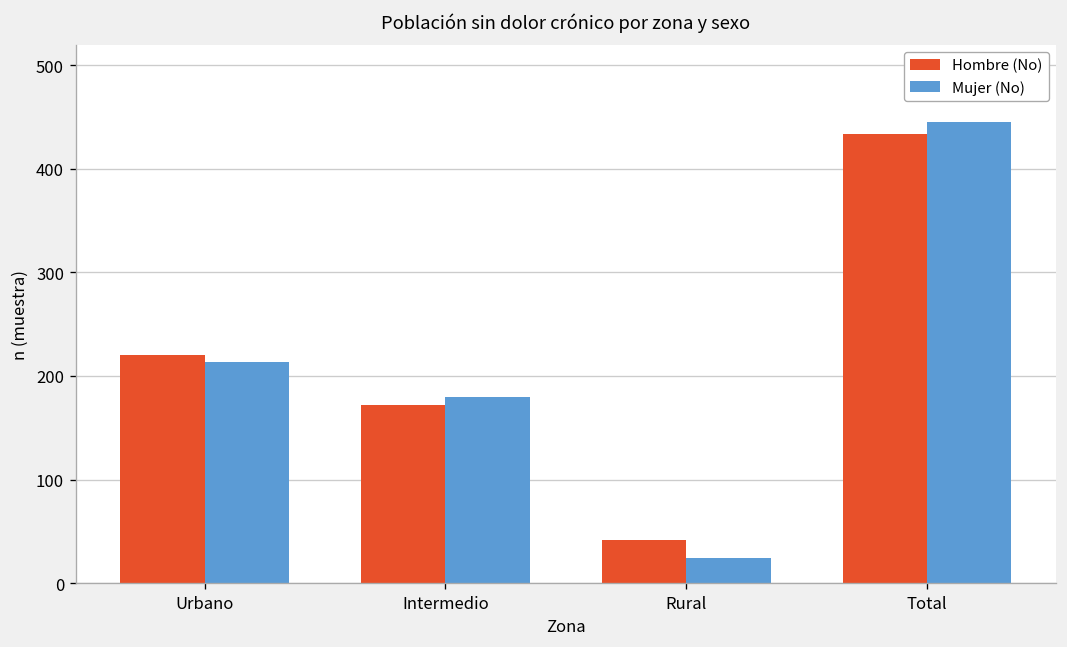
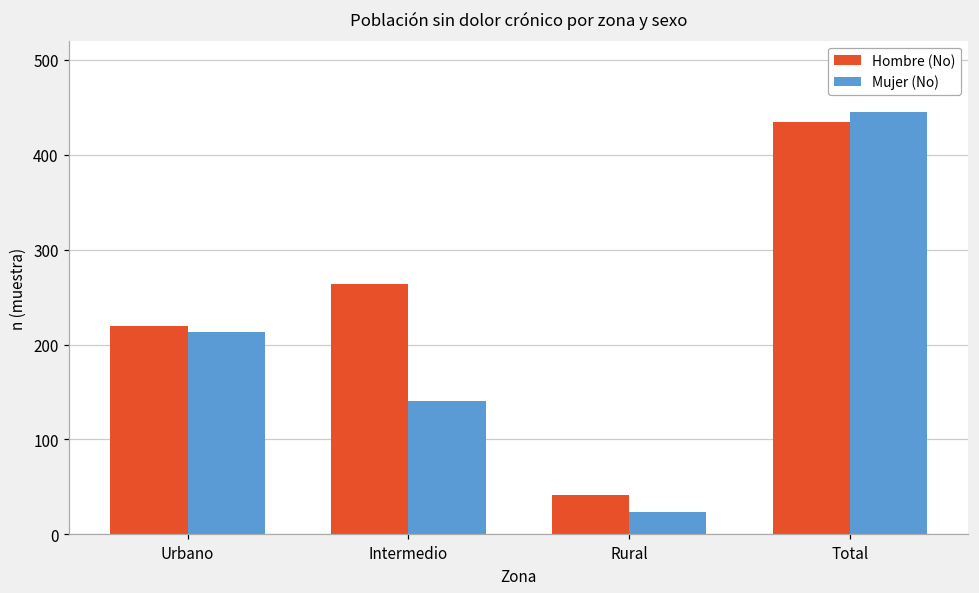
Hombre (No), Intermedio: 170 -> 260
Mujer (No), Intermedio: 180 -> 140
